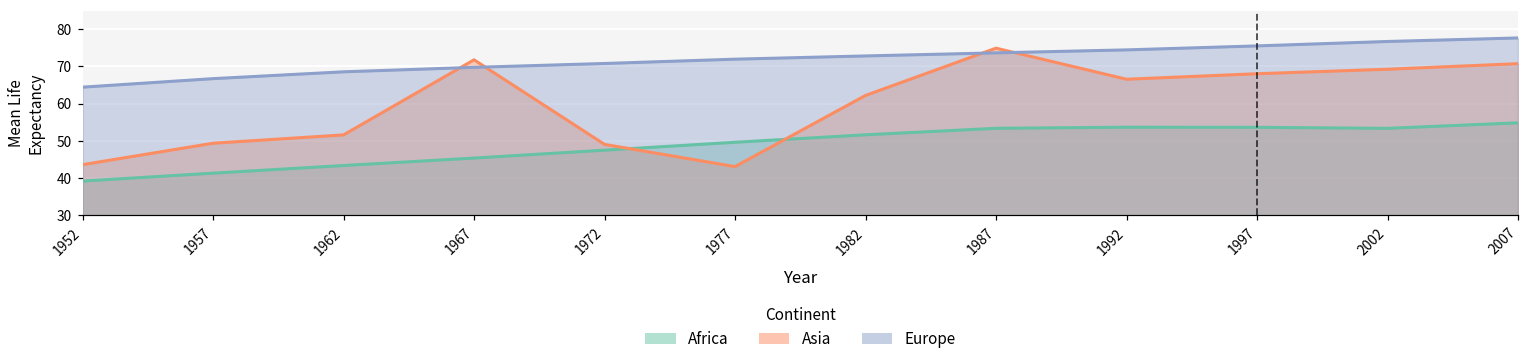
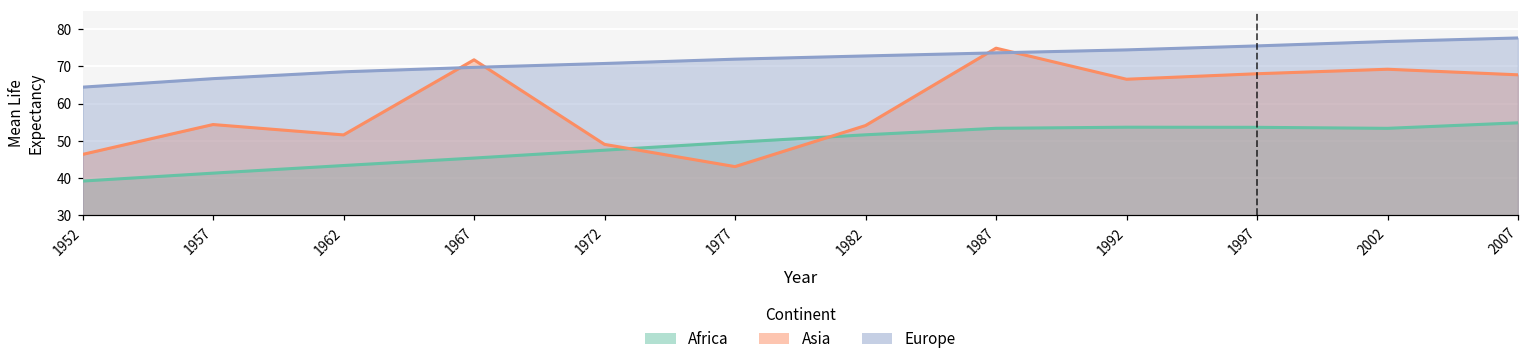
Asia, 1952: 44 -> 46
Asia, 1957: 49 -> 54
Asia, 1982: 62 -> 54
Asia, 2007: 71 -> 68
